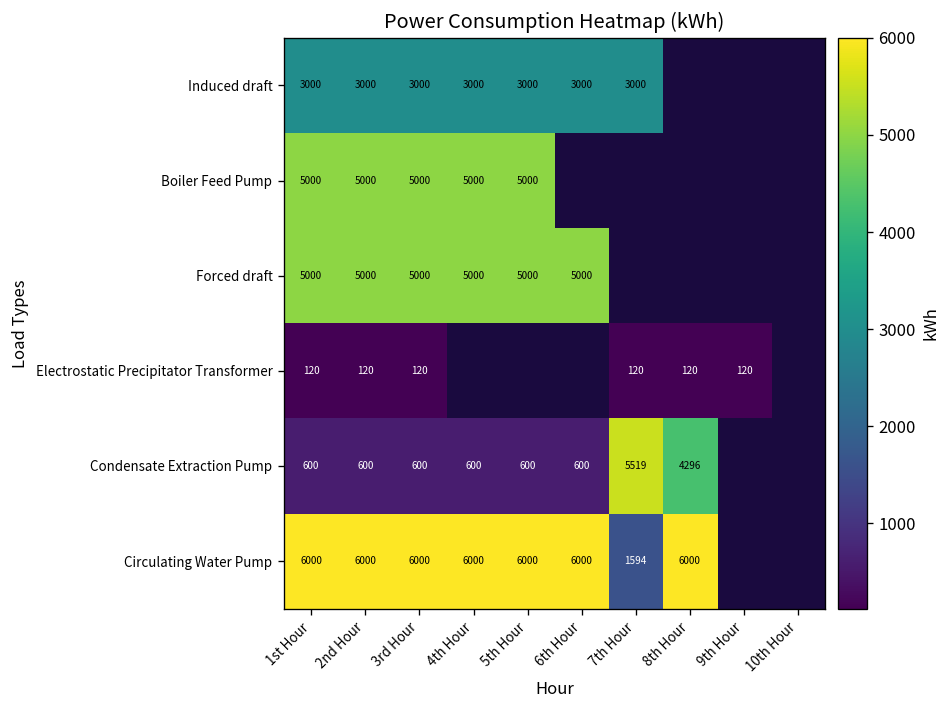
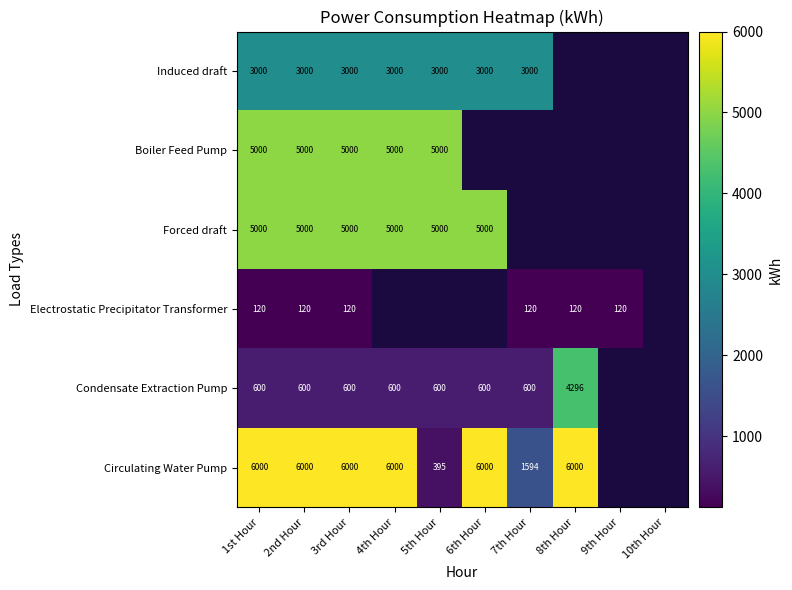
Condensate Extraction Pump, 7th Hour: 5519 -> 600
Circulating Water Pump, 5th Hour: 6000 -> 395
